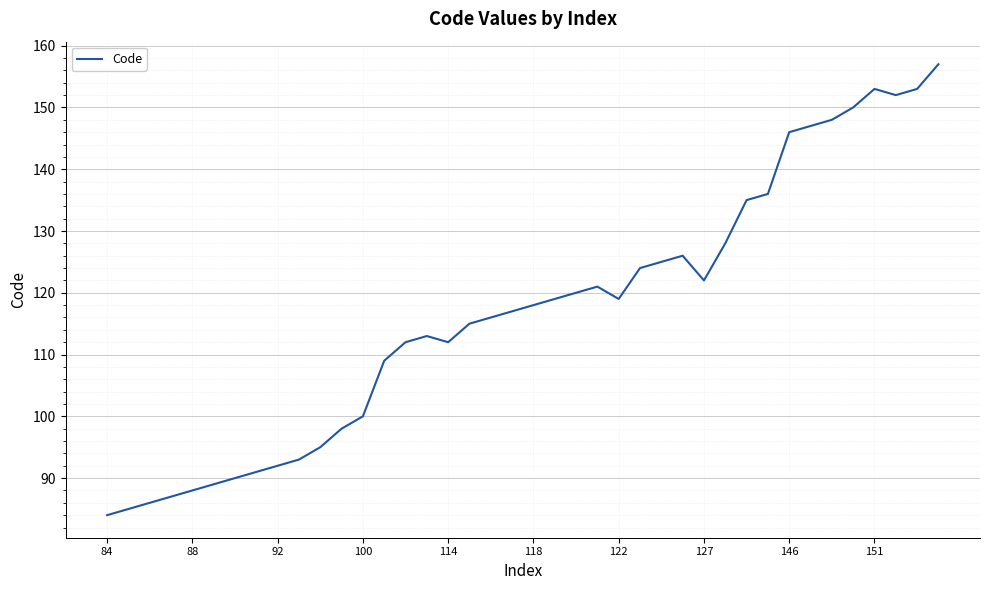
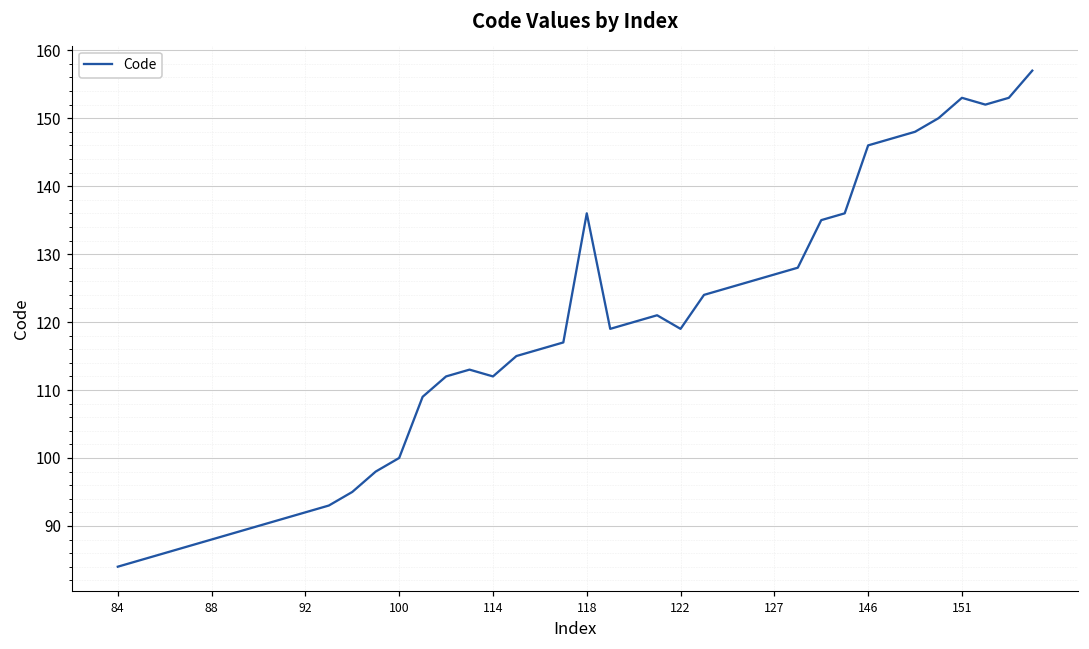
118: 118 -> 136
127: 122 -> 127
